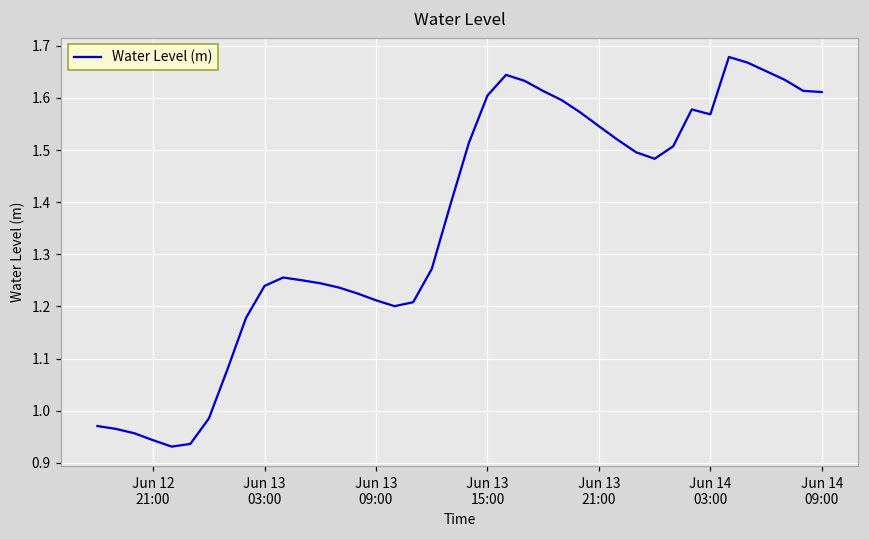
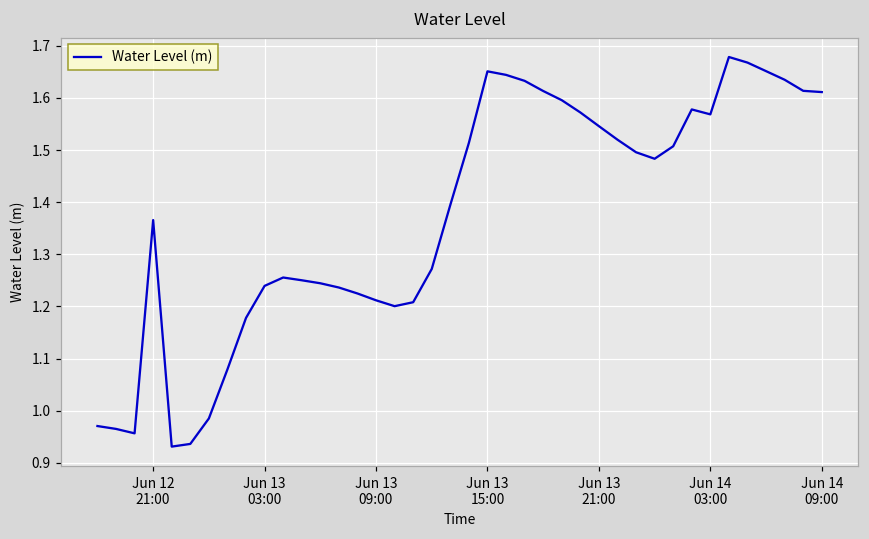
Jun 12 21:00: 0.94 -> 1.37
Jun 13 15:00: 1.60 -> 1.65
